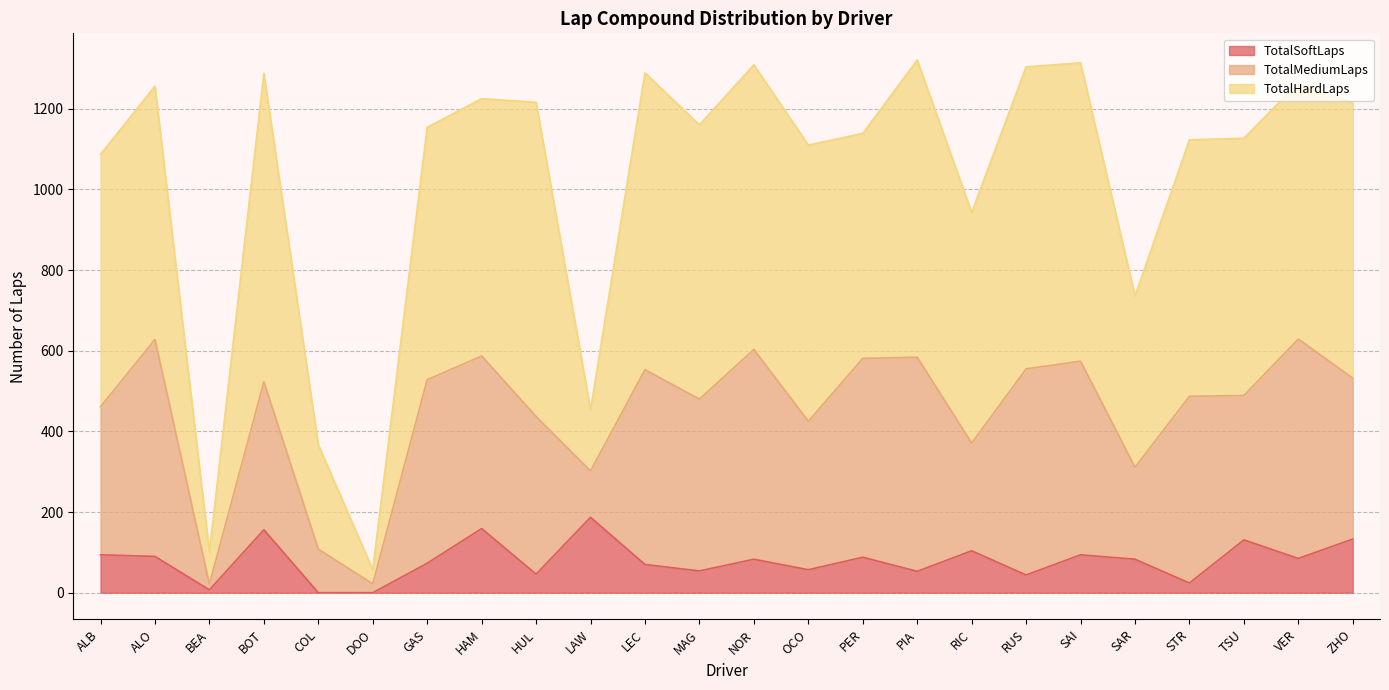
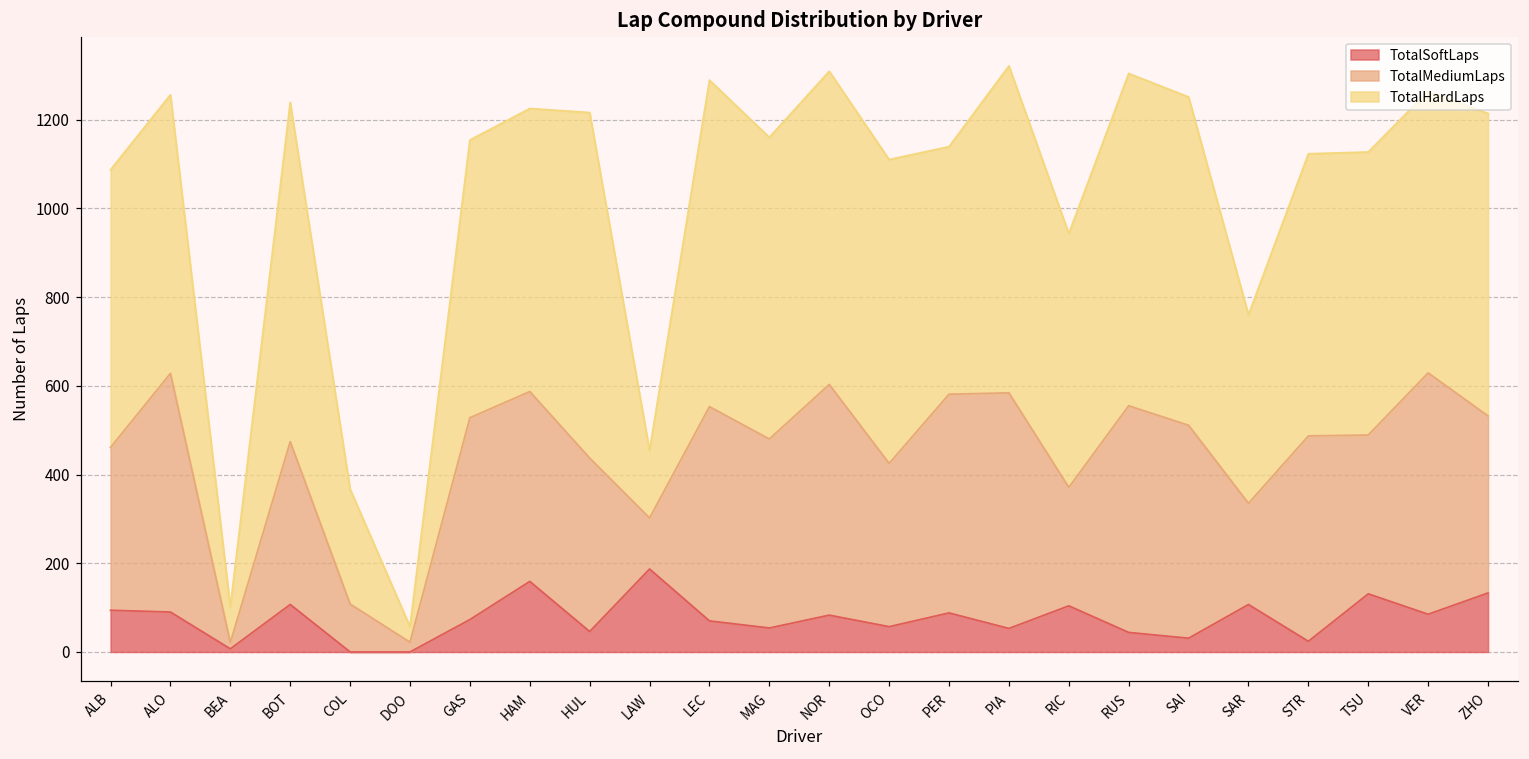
TotalSoftLaps, BOT: 160 -> 110
TotalSoftLaps, SAI: 90 -> 30
TotalSoftLaps, SAR: 80 -> 110
